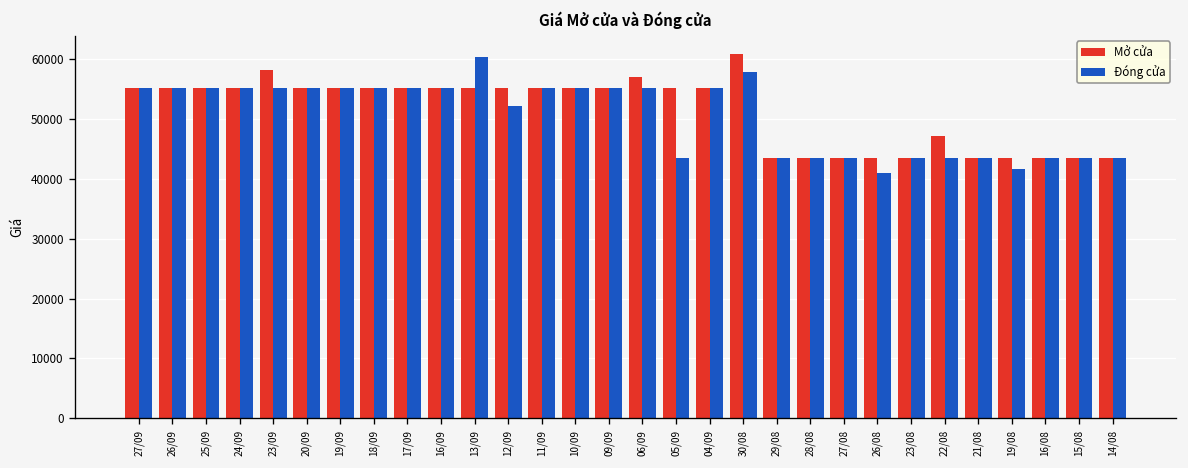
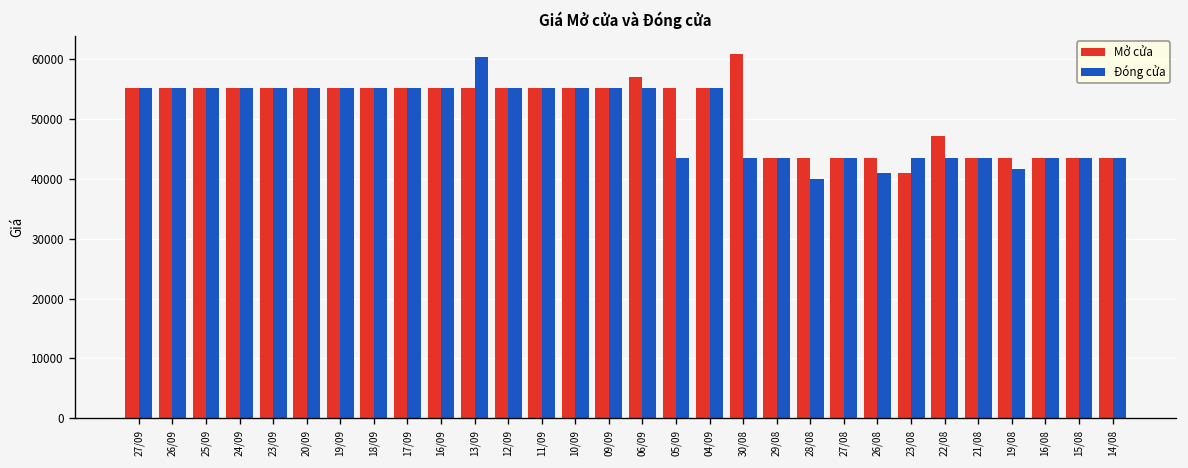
Mở cửa, 23/09: 58000 -> 55000
Đóng cửa, 12/09: 52000 -> 55000
Đóng cửa, 30/08: 58000 -> 44000
Đóng cửa, 28/08: 44000 -> 40000
Mở cửa, 23/08: 44000 -> 41000
